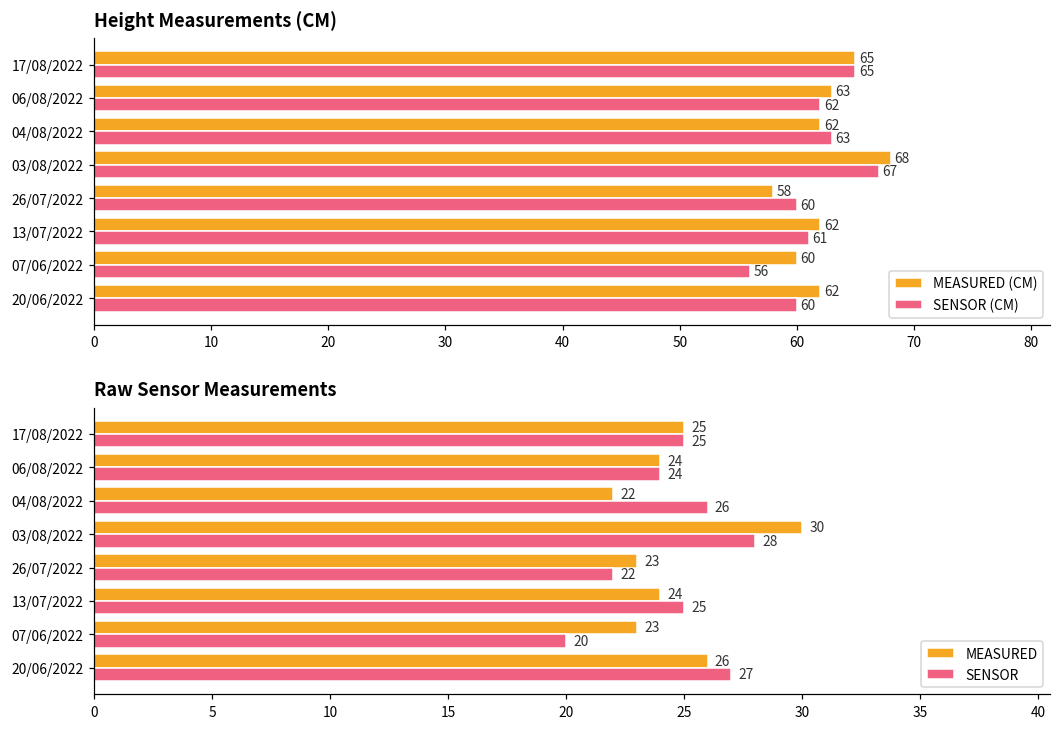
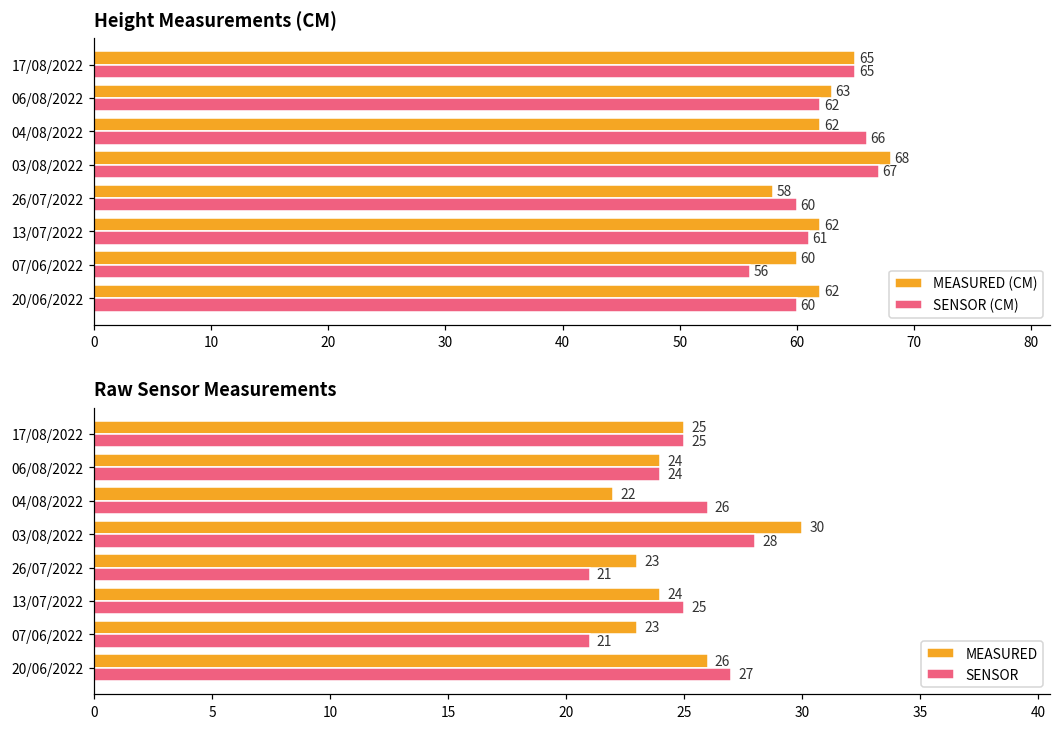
Height Measurements (CM), SENSOR (CM), 04/08/2022: 63 -> 66
Raw Sensor Measurements, SENSOR, 26/07/2022: 22 -> 21
Raw Sensor Measurements, SENSOR, 07/06/2022: 20 -> 21
